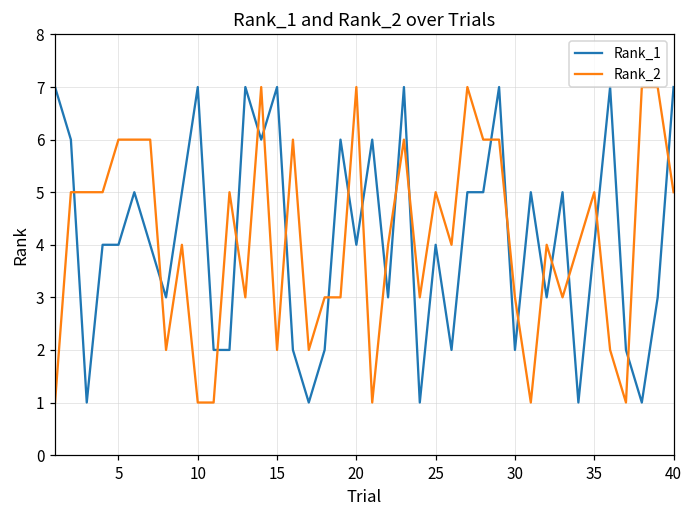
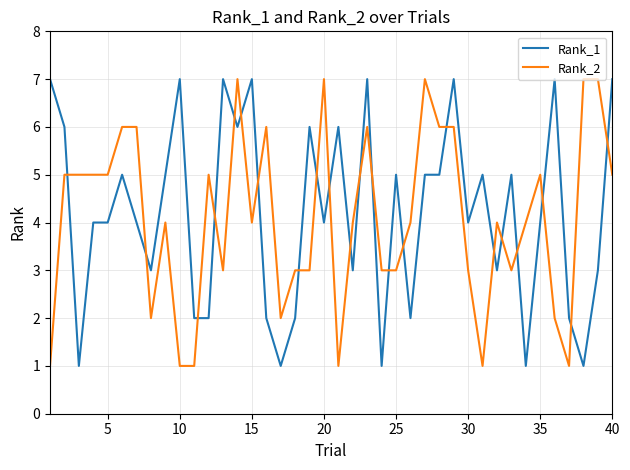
Rank_2, 5: 6 -> 5
Rank_2, 15: 2 -> 4
Rank_1, 25: 4 -> 5
Rank_2, 25: 5 -> 3
Rank_1, 30: 2 -> 4
